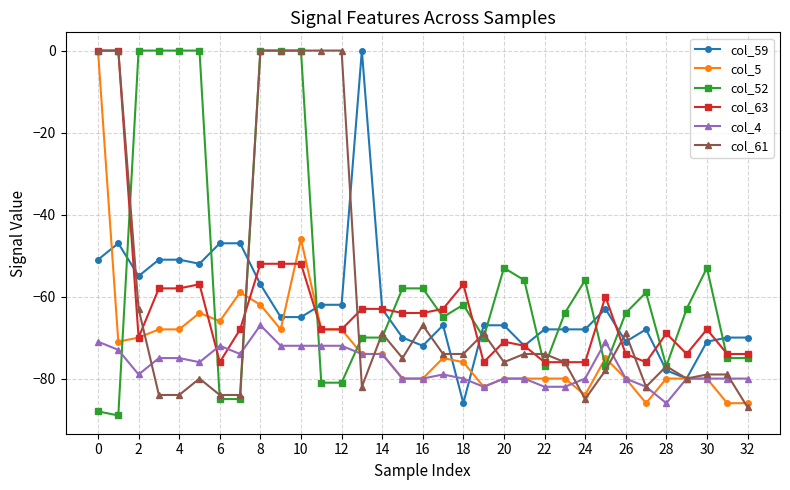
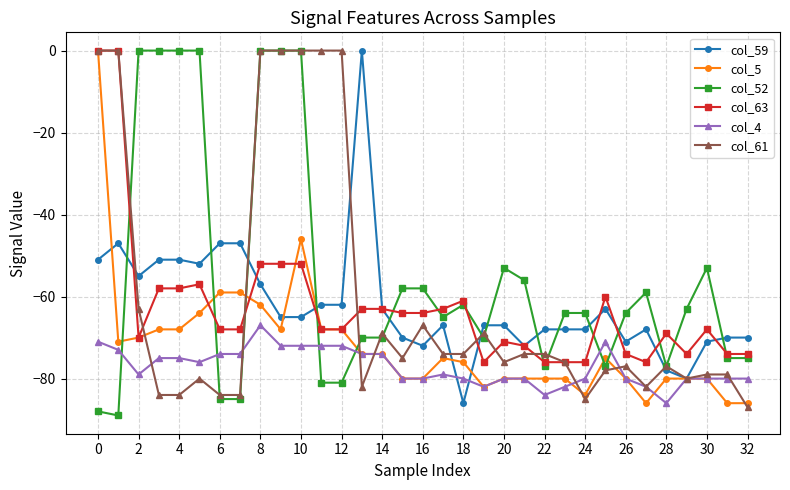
col_5, 6: -66 -> -59
col_63, 6: -76 -> -68
col_4, 6: -72 -> -74
col_63, 18: -57 -> -61
col_4, 22: -82 -> -84
col_52, 24: -56 -> -64
col_61, 26: -69 -> -77
